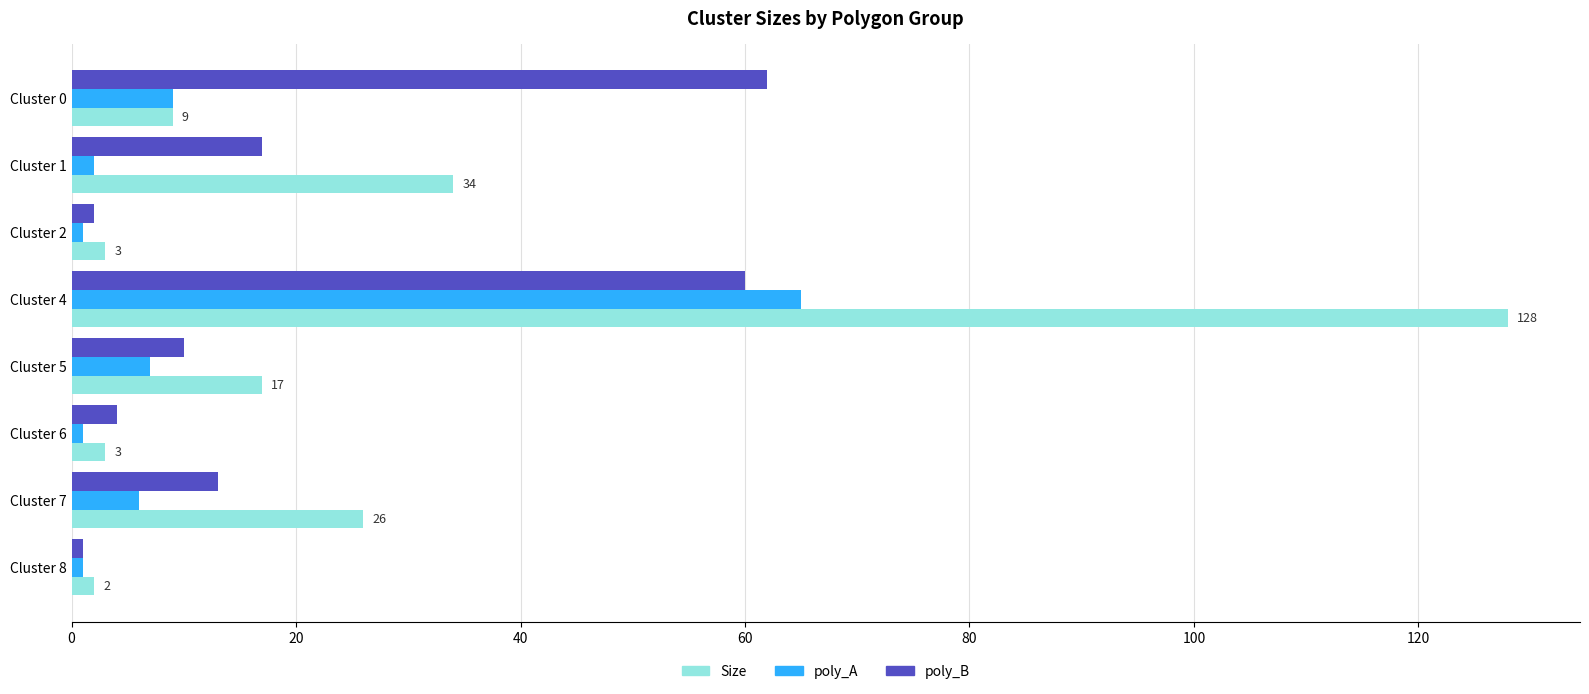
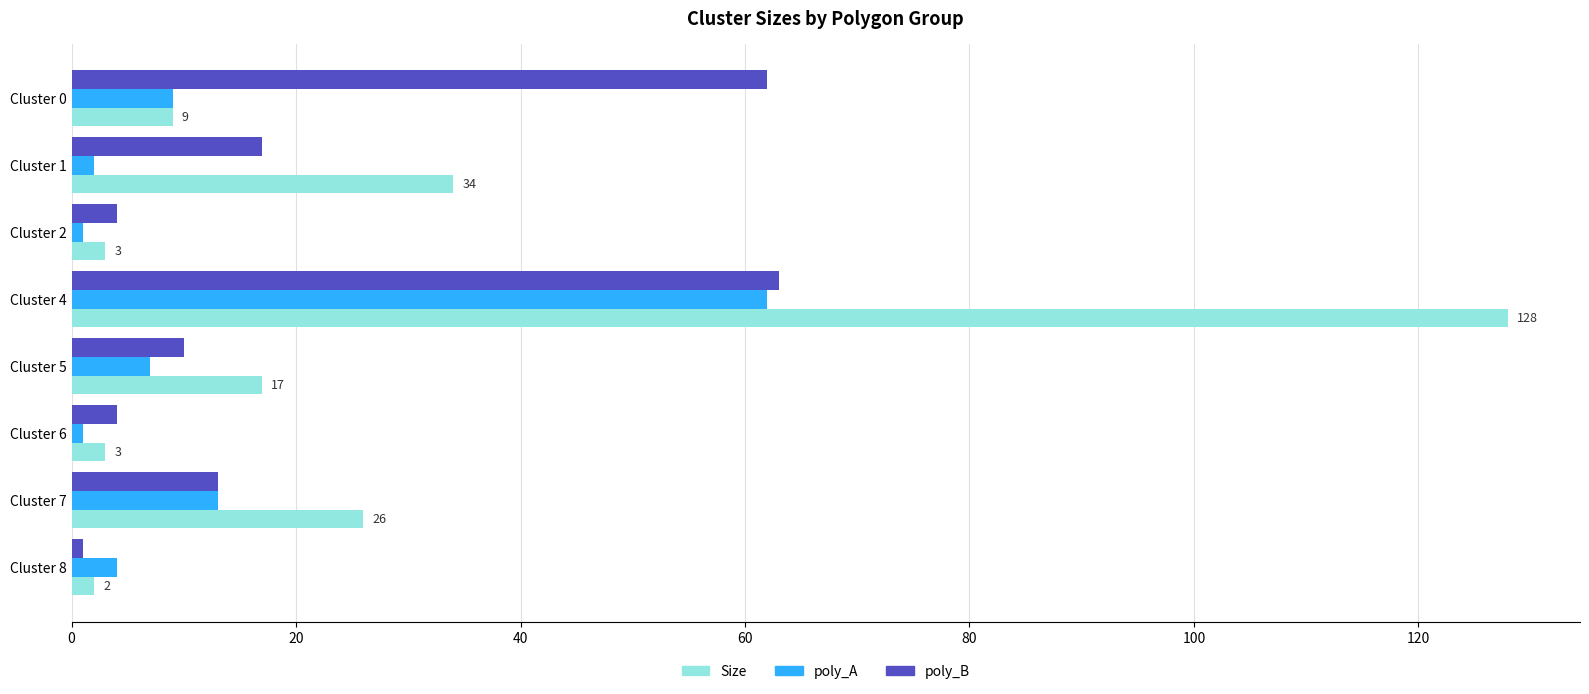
poly_B, Cluster 2: 2 -> 4
poly_B, Cluster 4: 60 -> 63
poly_A, Cluster 4: 65 -> 62
poly_A, Cluster 7: 6 -> 13
poly_A, Cluster 8: 1 -> 4
